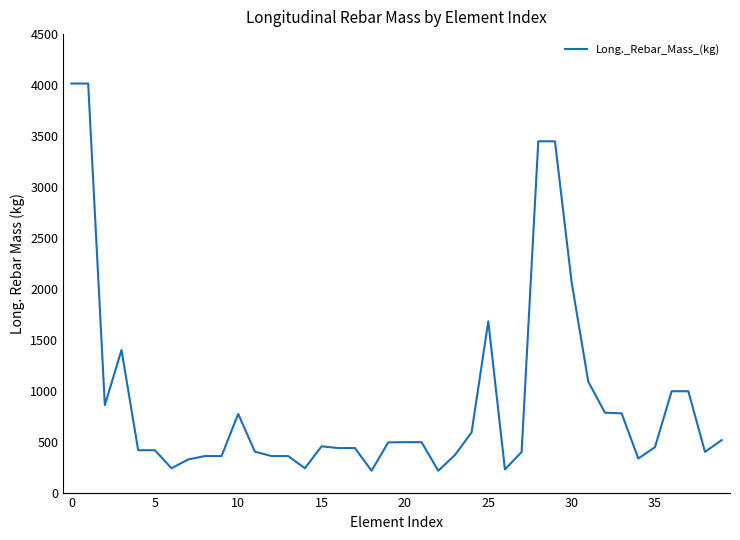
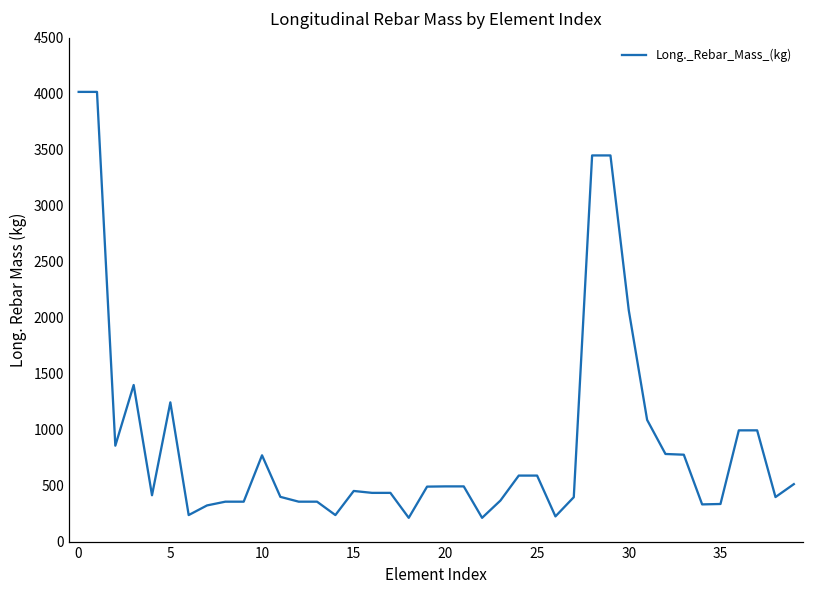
5: 420 -> 1240
25: 1680 -> 590
35: 450 -> 340
